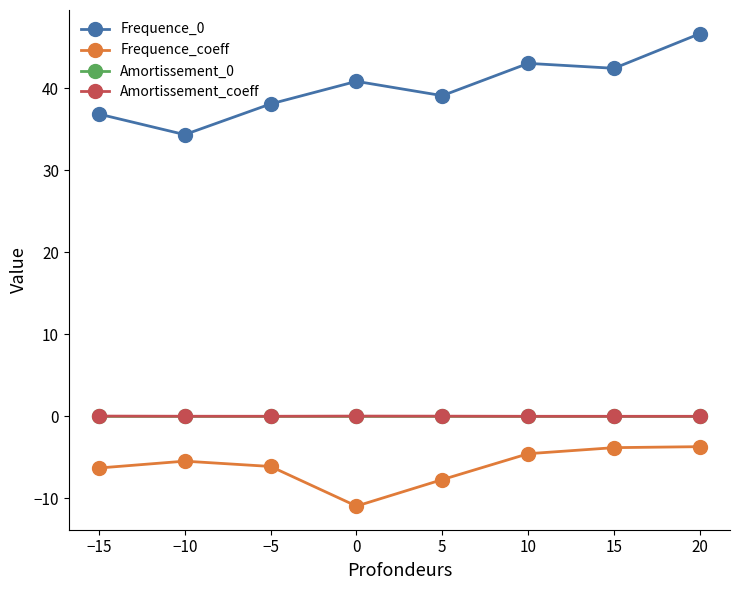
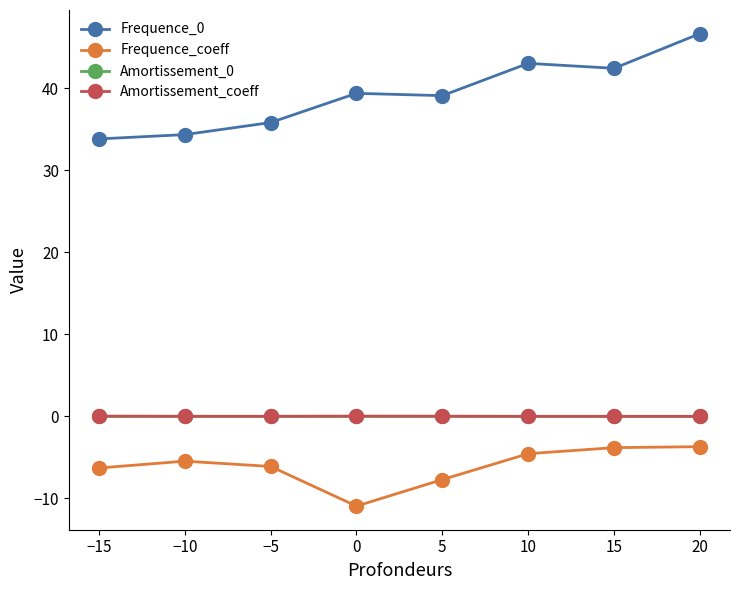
Frequence_0, −15: 37 -> 34
Frequence_0, −5: 38 -> 36
Frequence_0, 0: 41 -> 39
